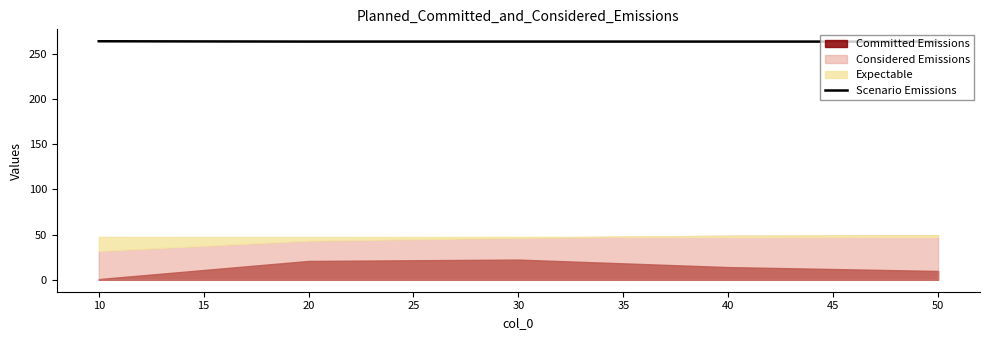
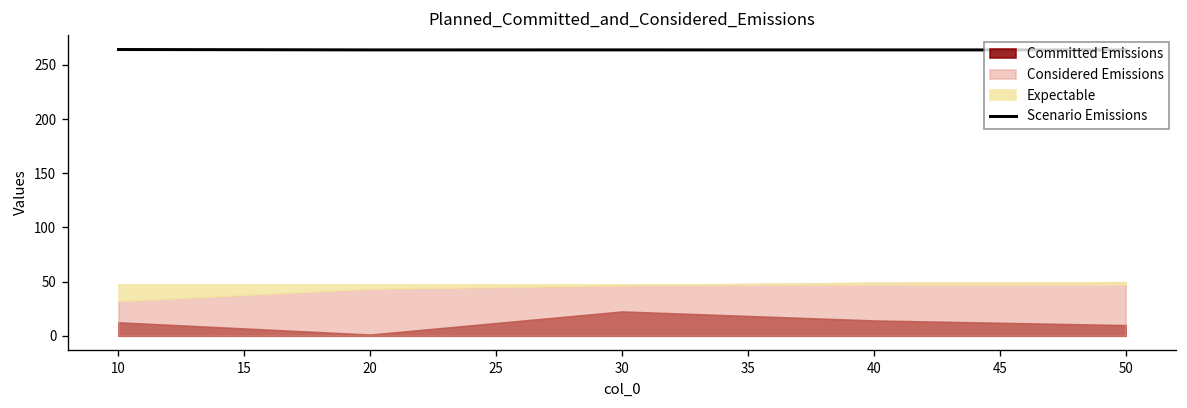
Committed Emissions, 10: 0 -> 10
Committed Emissions, 20: 20 -> 0
